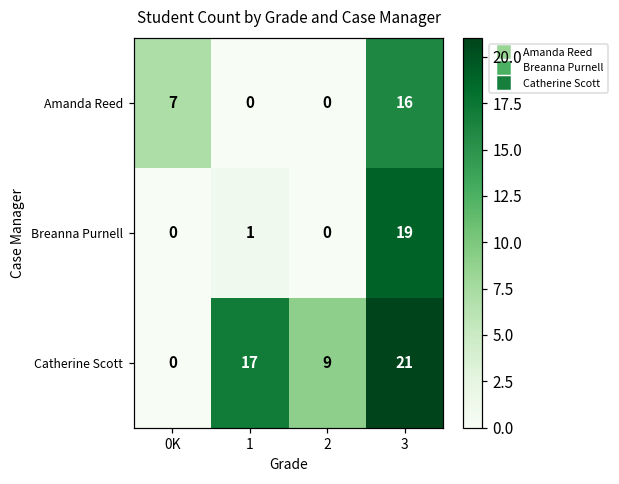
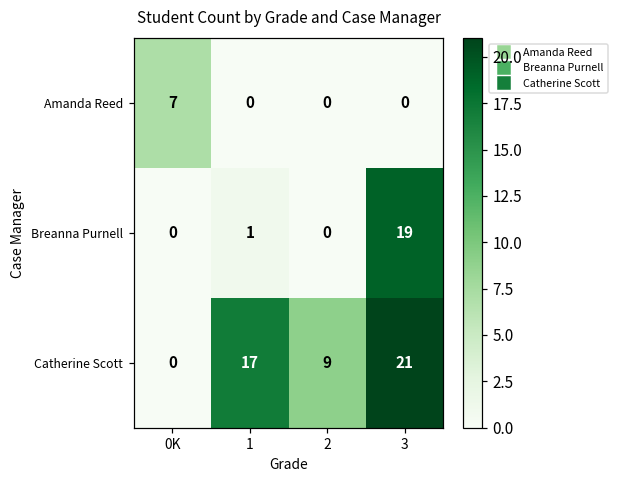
Amanda Reed, 3: 16 -> 0
